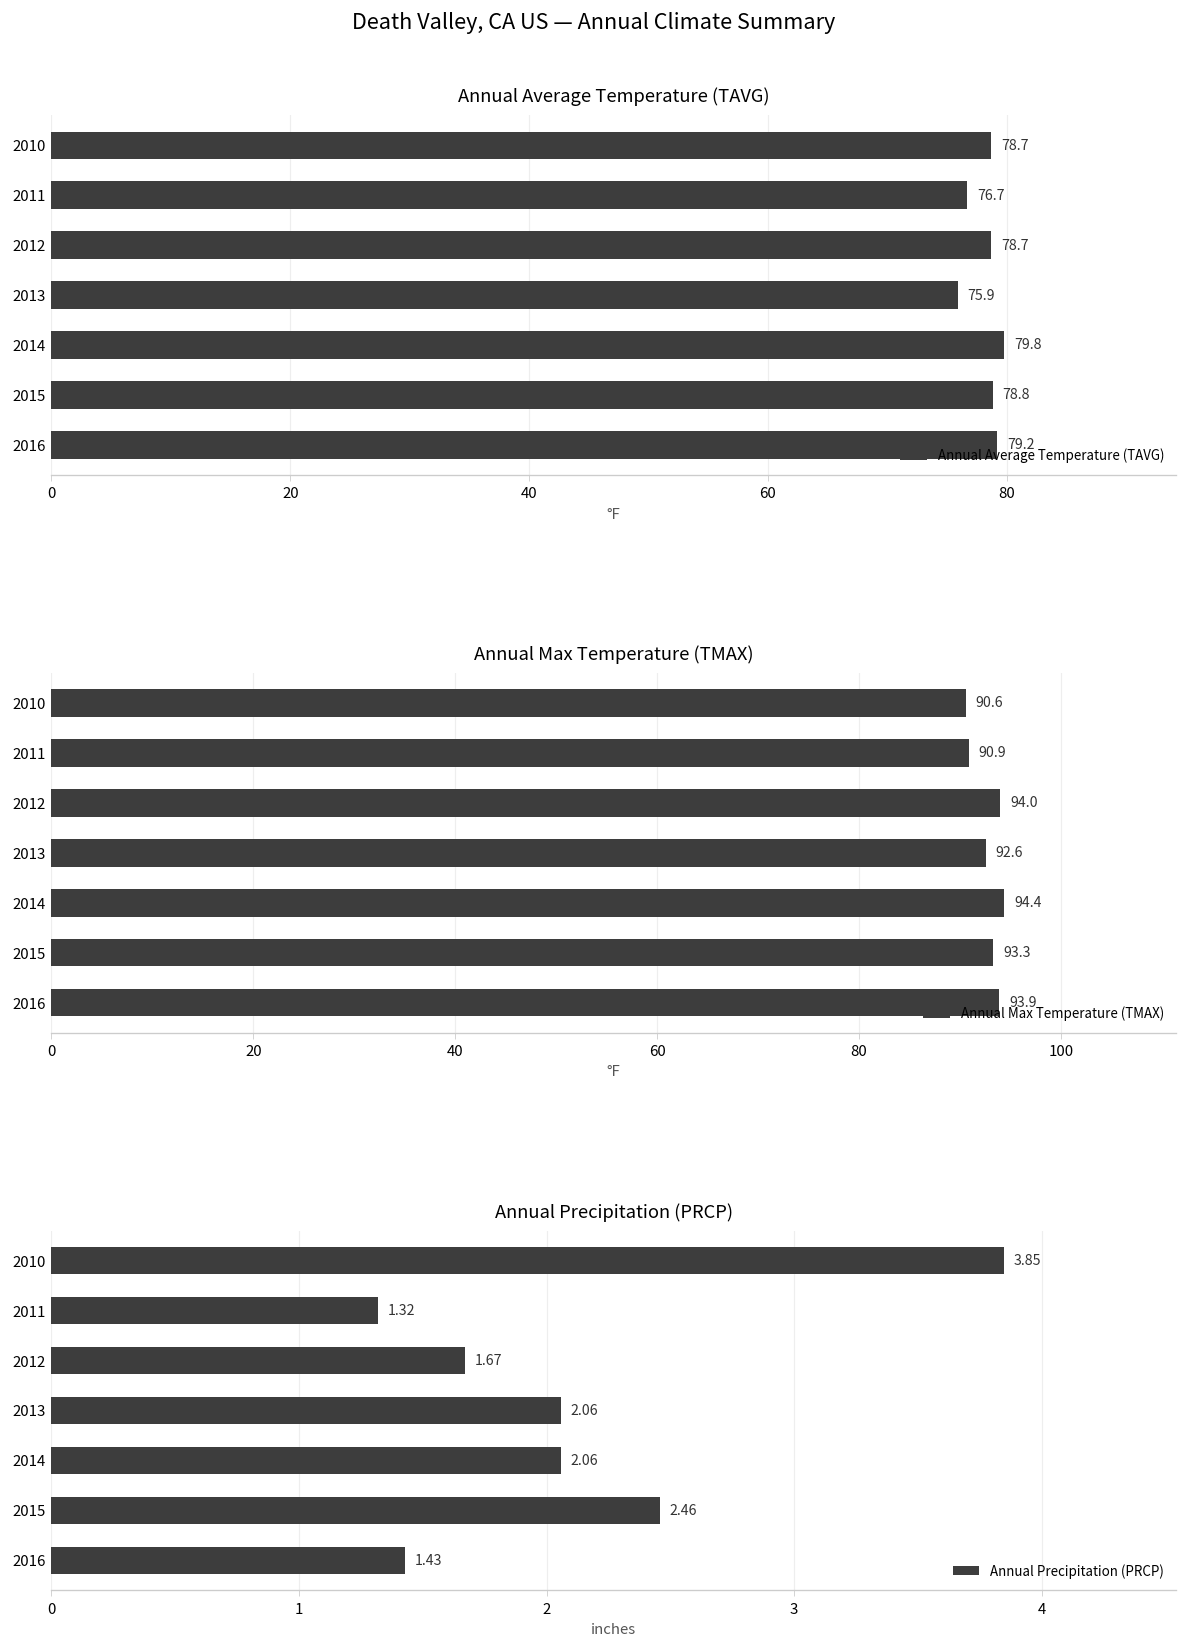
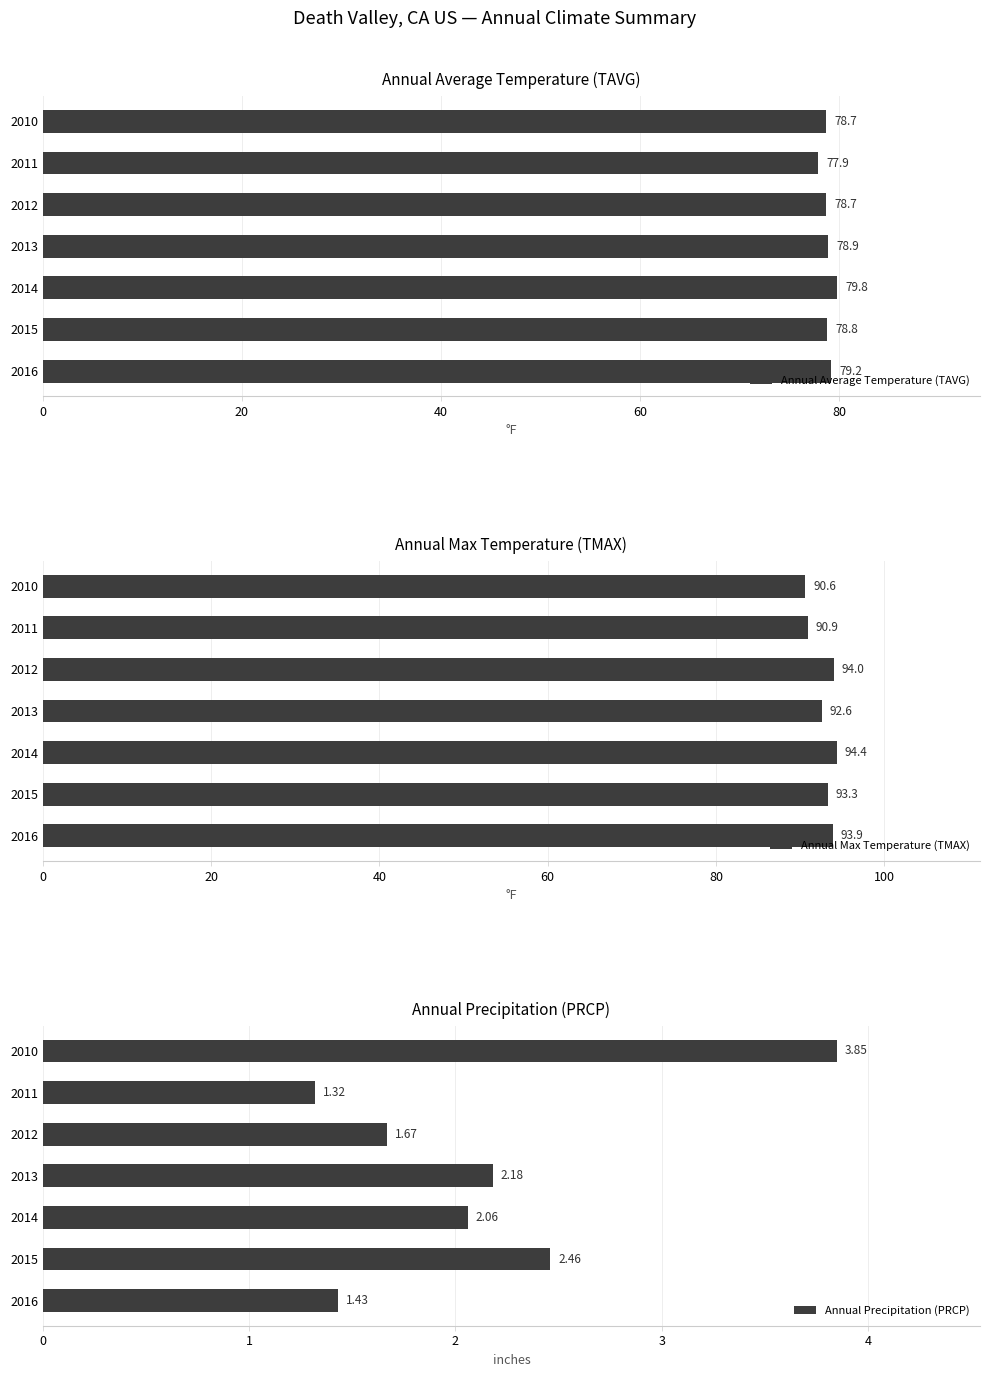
Annual Average Temperature (TAVG), 2011: 76.7 -> 77.9
Annual Average Temperature (TAVG), 2013: 75.9 -> 78.9
Annual Precipitation (PRCP), 2013: 2.06 -> 2.18
